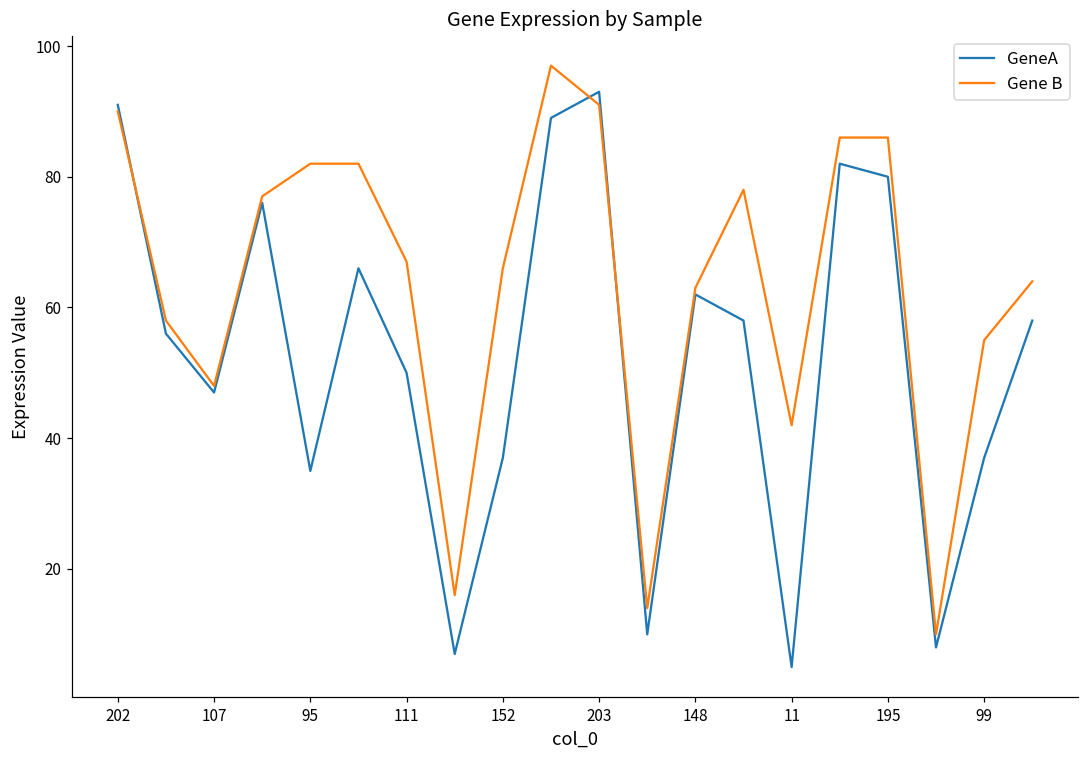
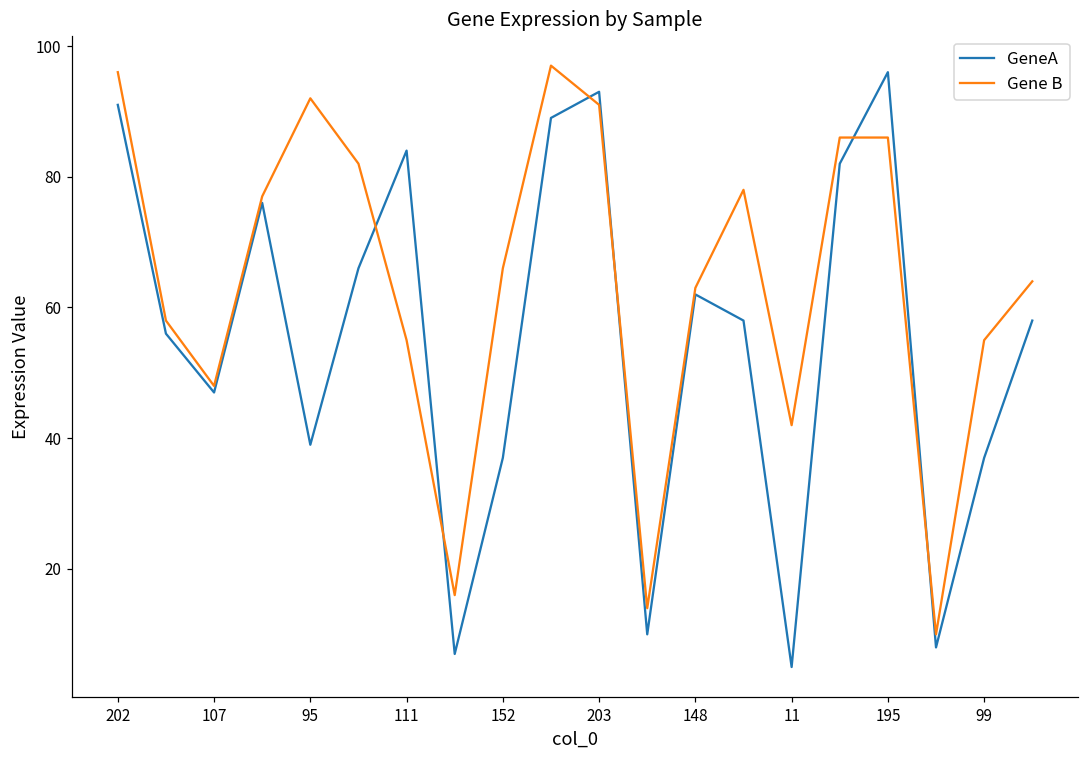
Gene B, 202: 90 -> 96
GeneA, 95: 35 -> 39
Gene B, 95: 82 -> 92
GeneA, 111: 50 -> 84
Gene B, 111: 67 -> 55
GeneA, 195: 80 -> 96
